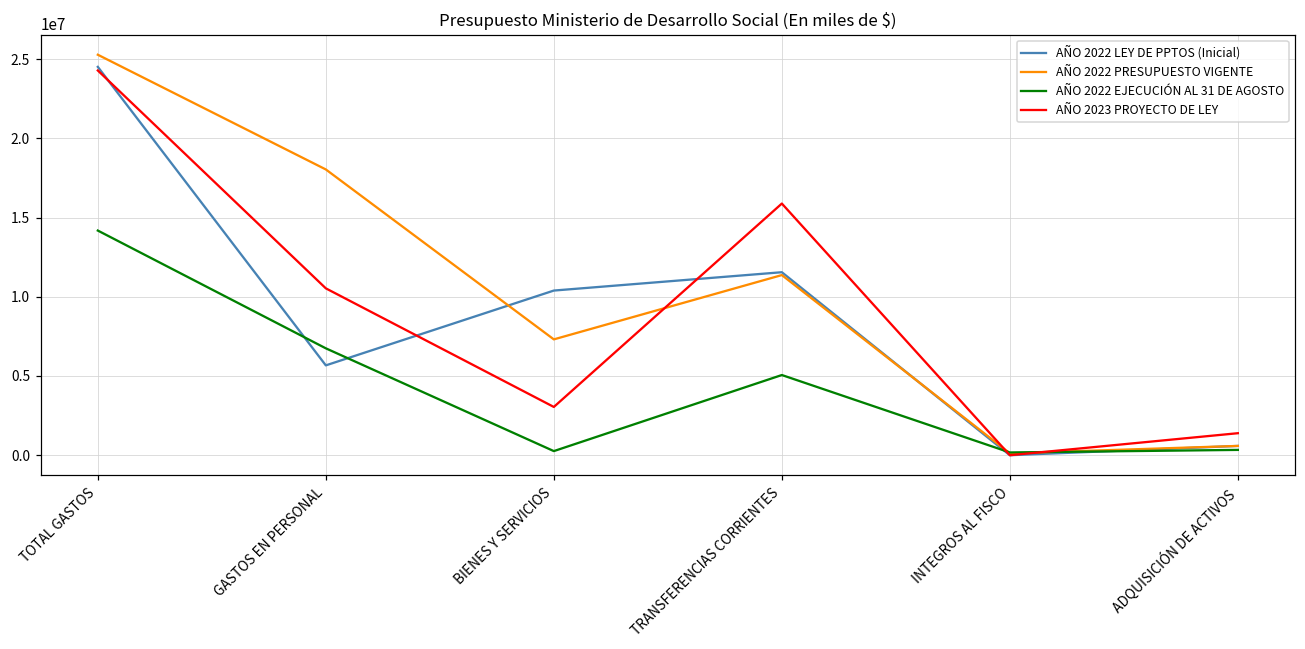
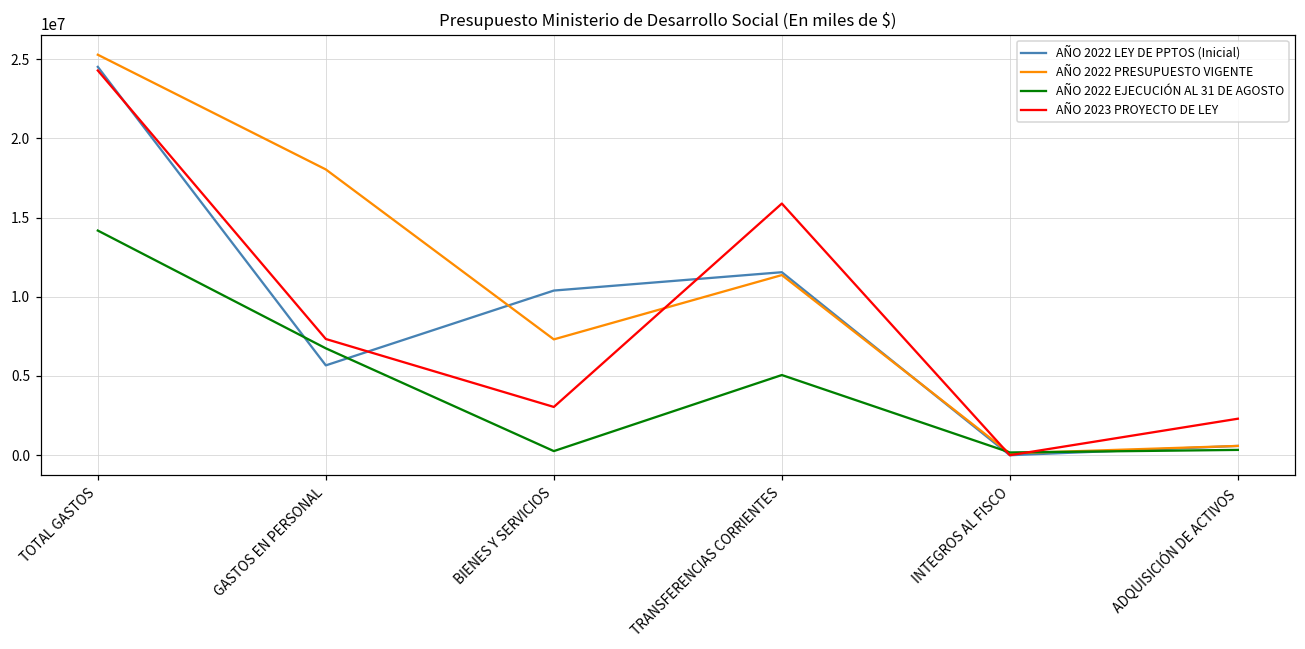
AÑO 2023 PROYECTO DE LEY, GASTOS EN PERSONAL: 10500000 -> 7300000
AÑO 2023 PROYECTO DE LEY, ADQUISICIÓN DE ACTIVOS: 1400000 -> 2300000
